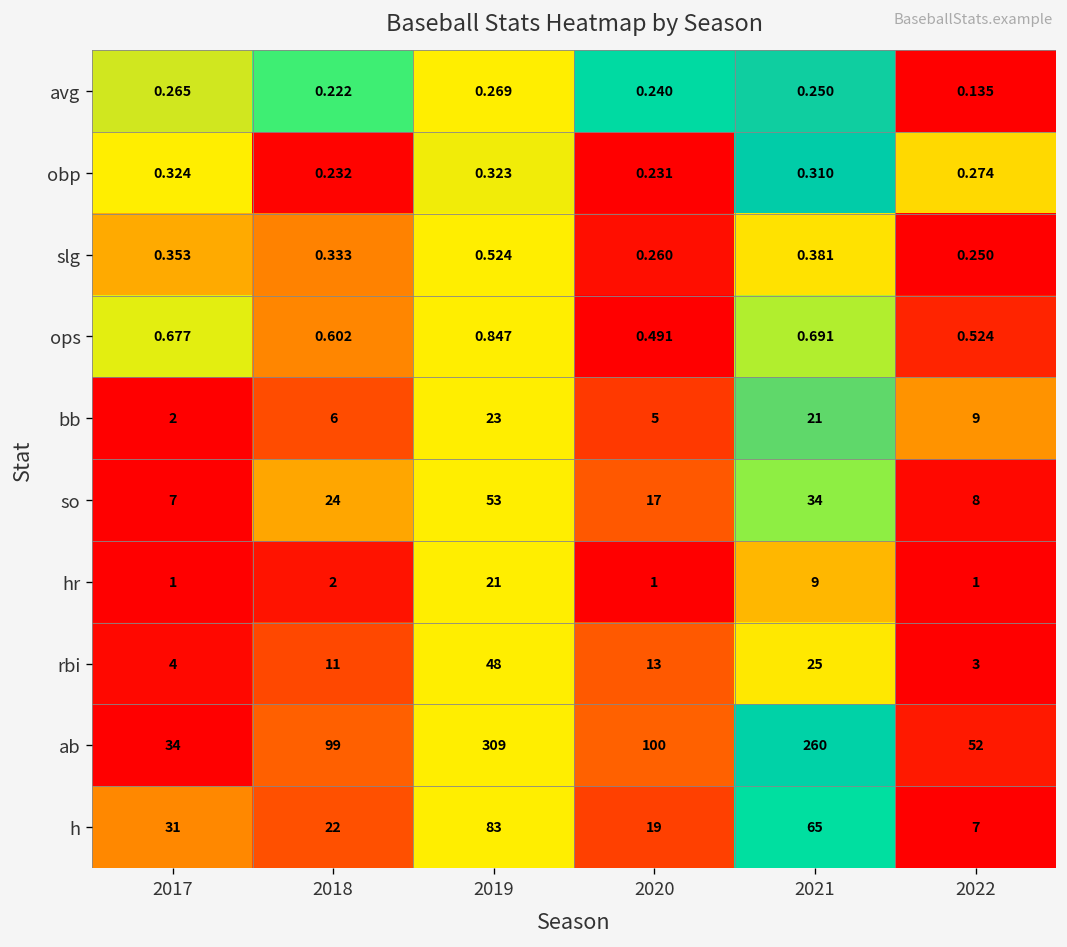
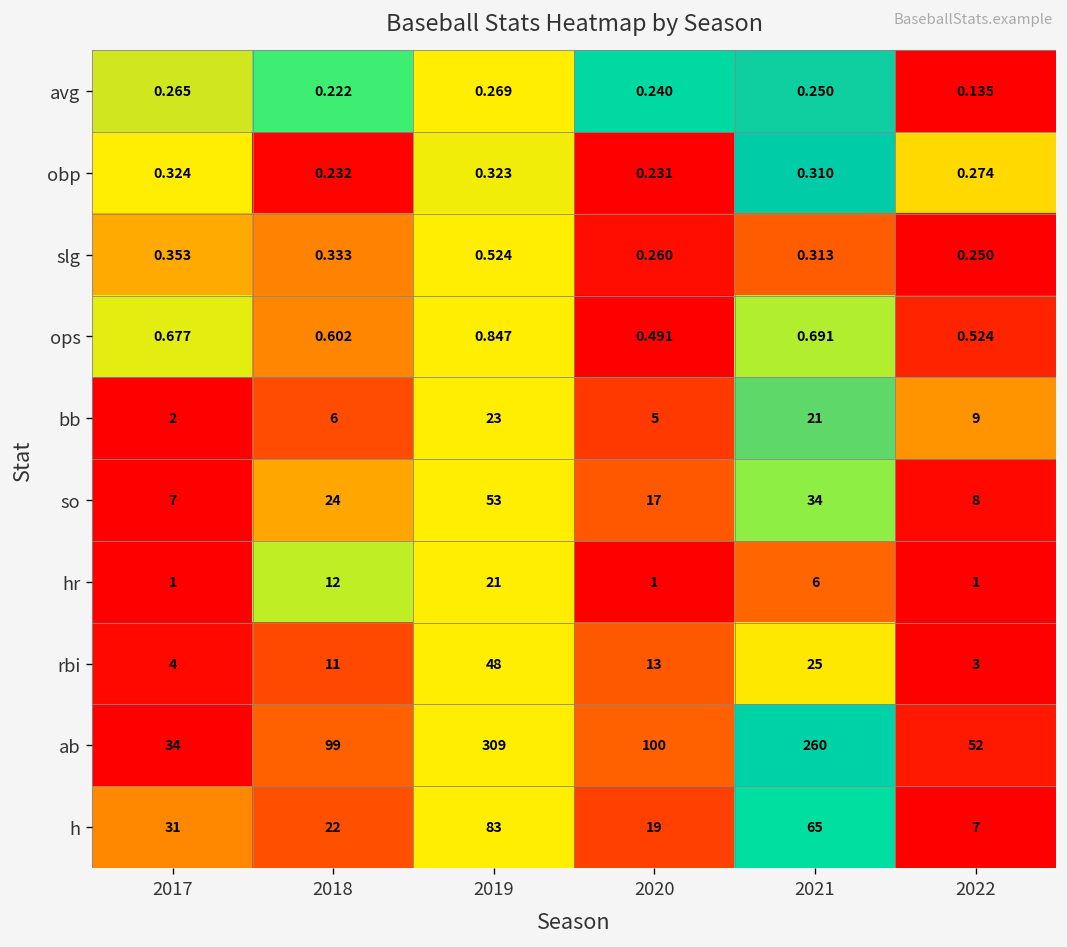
slg, 2021: 0.381 -> 0.313
hr, 2018: 2 -> 12
hr, 2021: 9 -> 6
